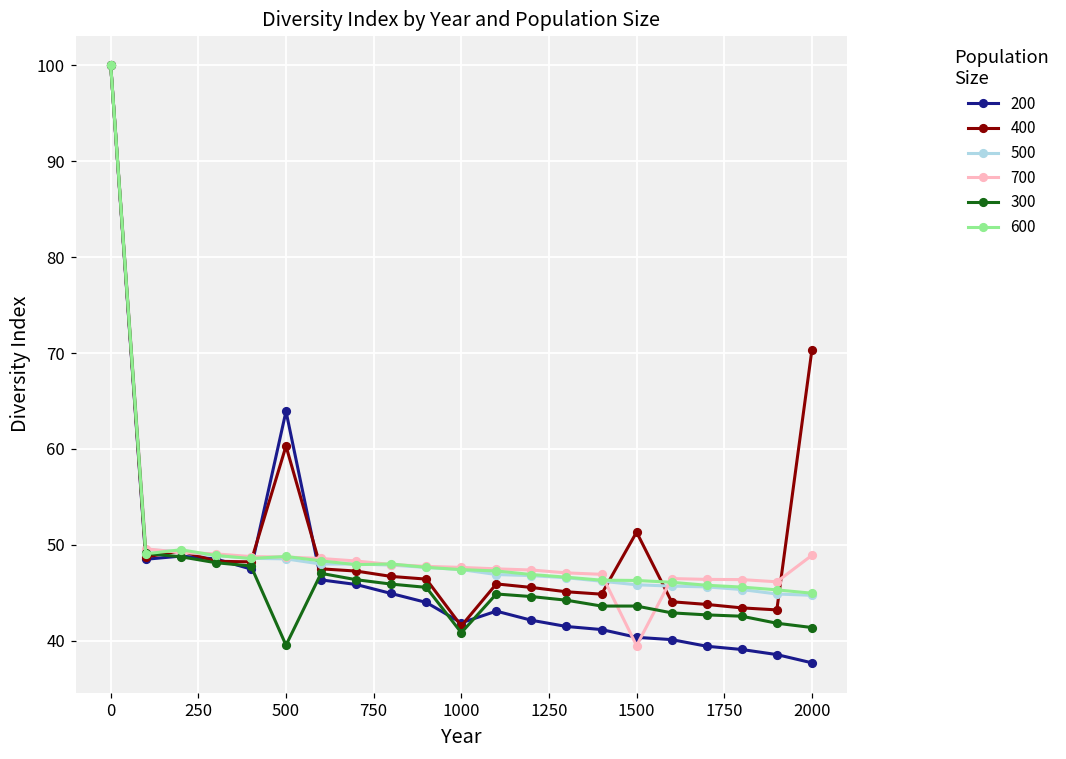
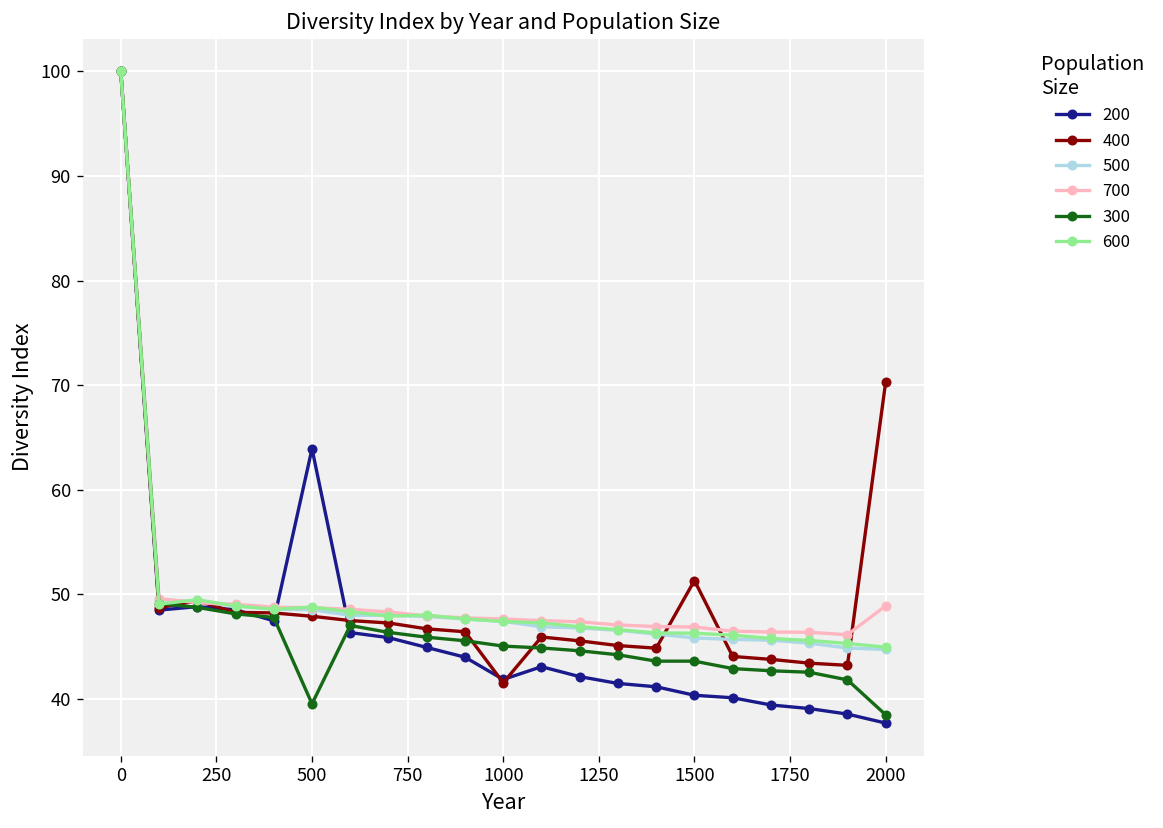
400, 500: 60 -> 48
300, 1000: 41 -> 45
700, 1500: 39 -> 47
300, 2000: 41 -> 38
